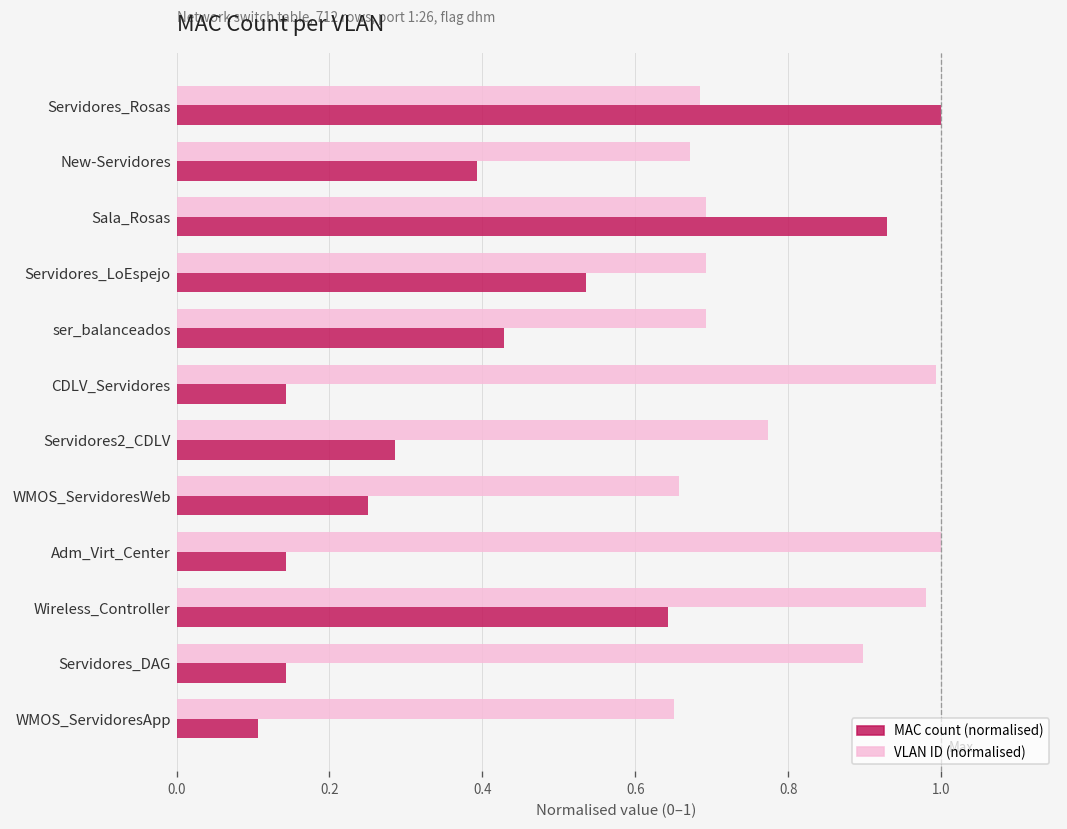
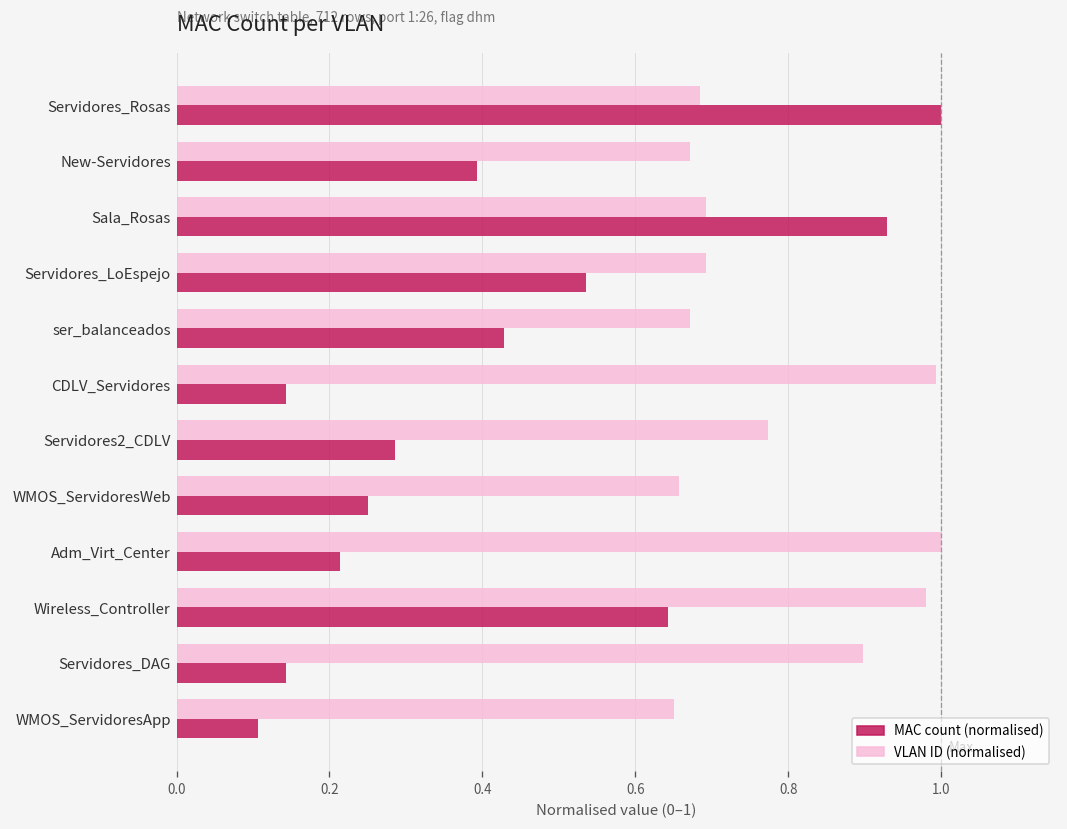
VLAN ID (normalised), ser_balanceados: 0.69 -> 0.67
MAC count (normalised), Adm_Virt_Center: 0.14 -> 0.21
